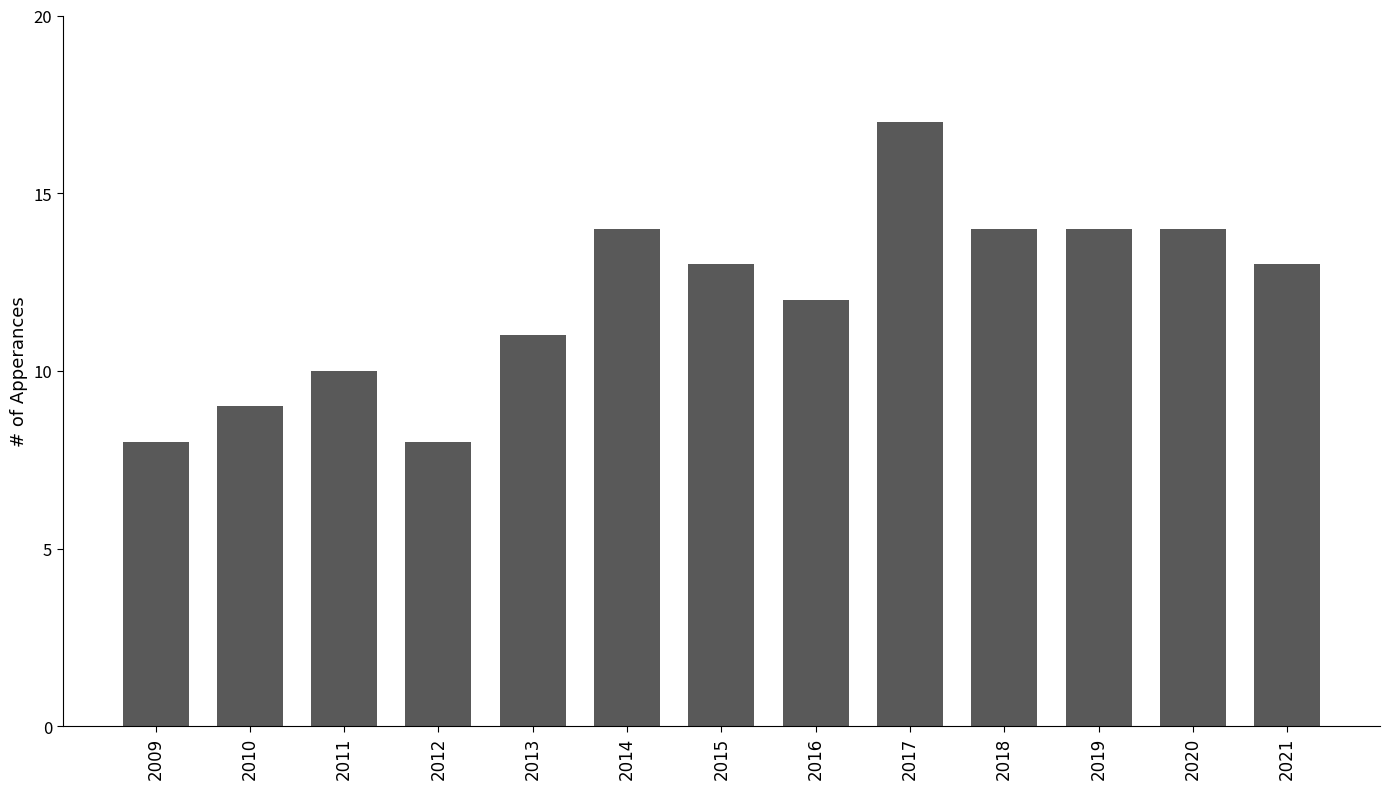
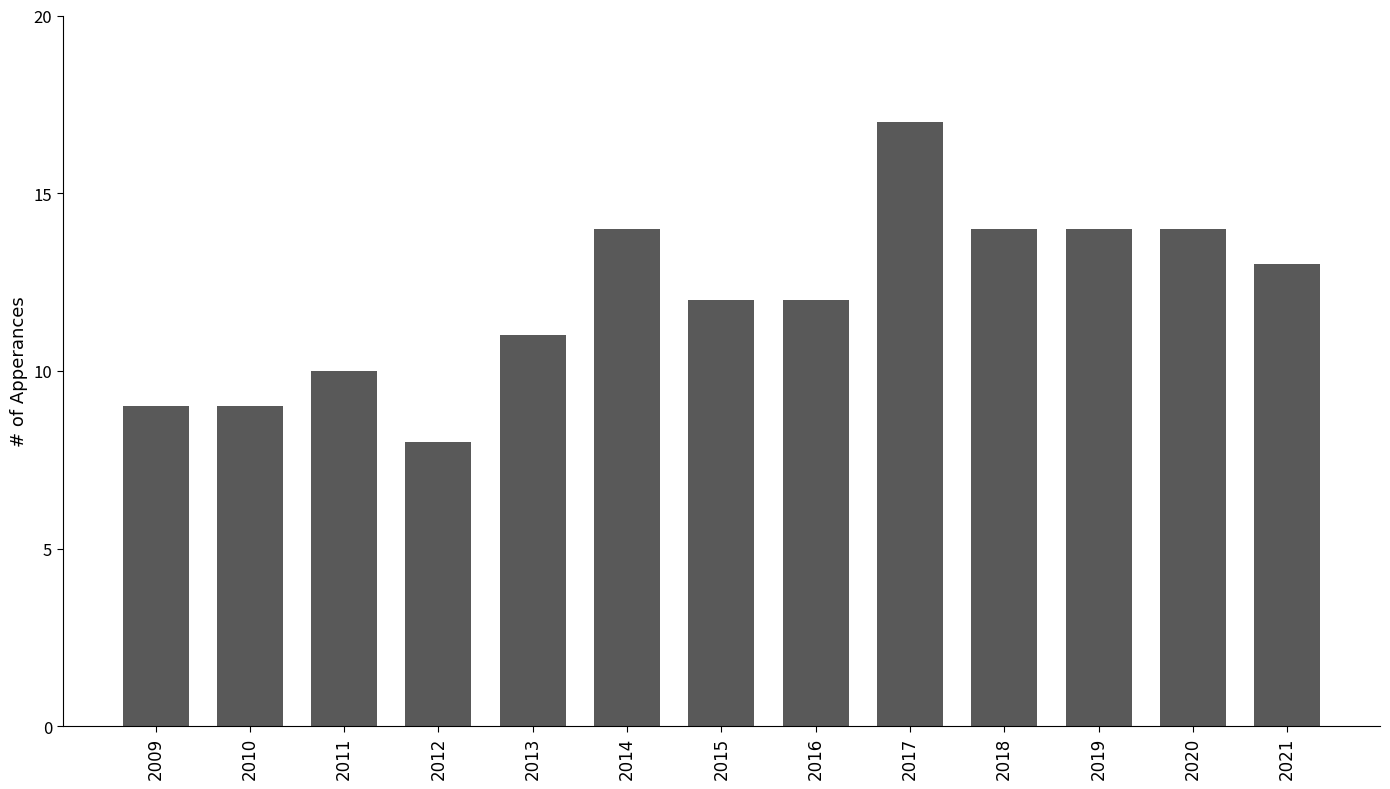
2009: 8 -> 9
2015: 13 -> 12
